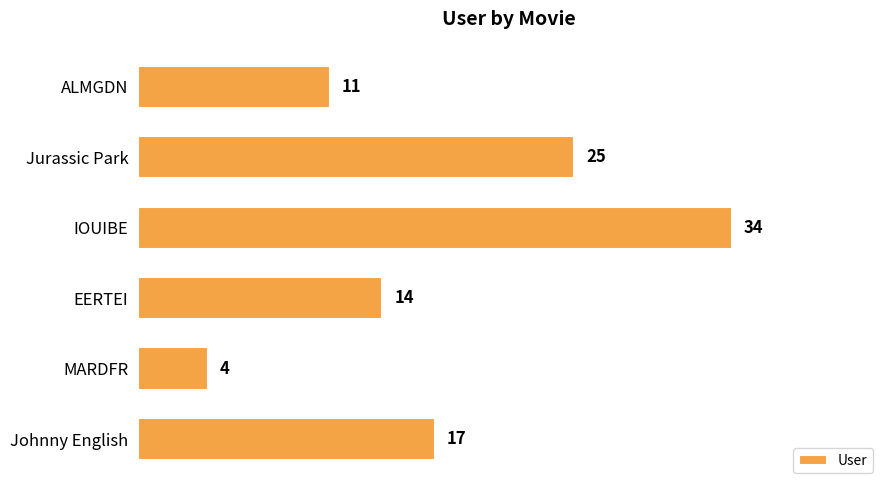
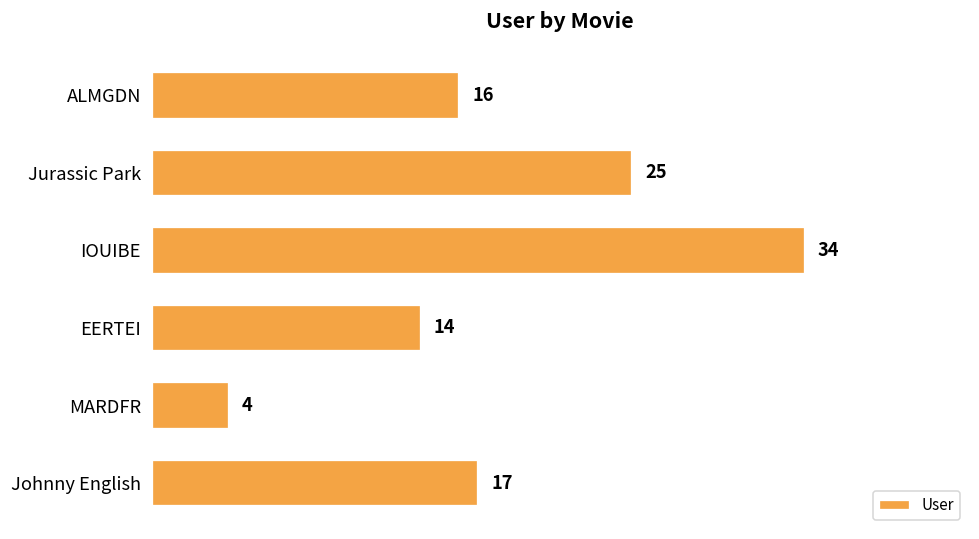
ALMGDN: 11 -> 16
